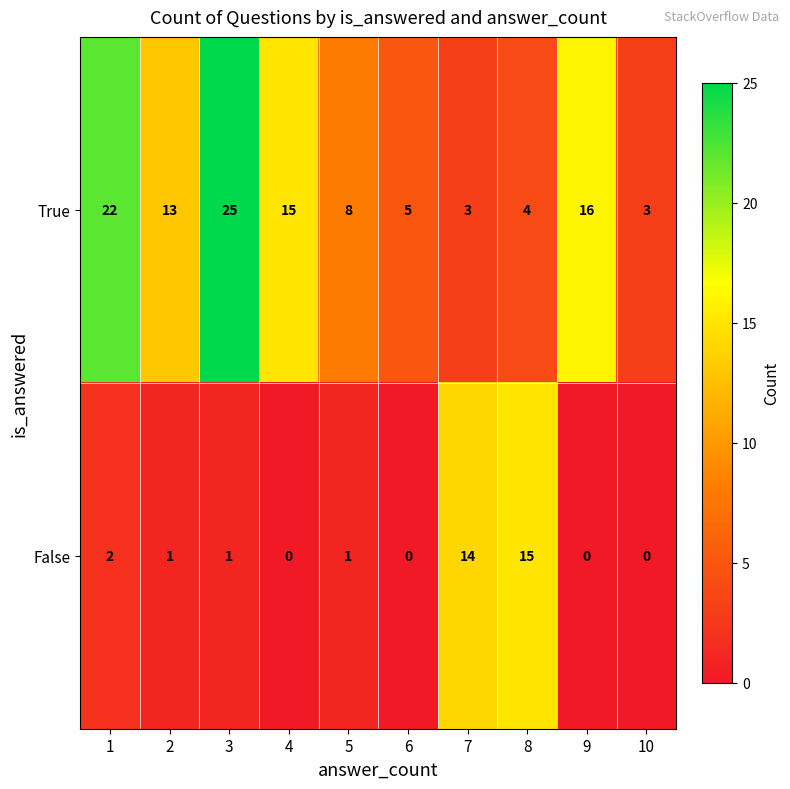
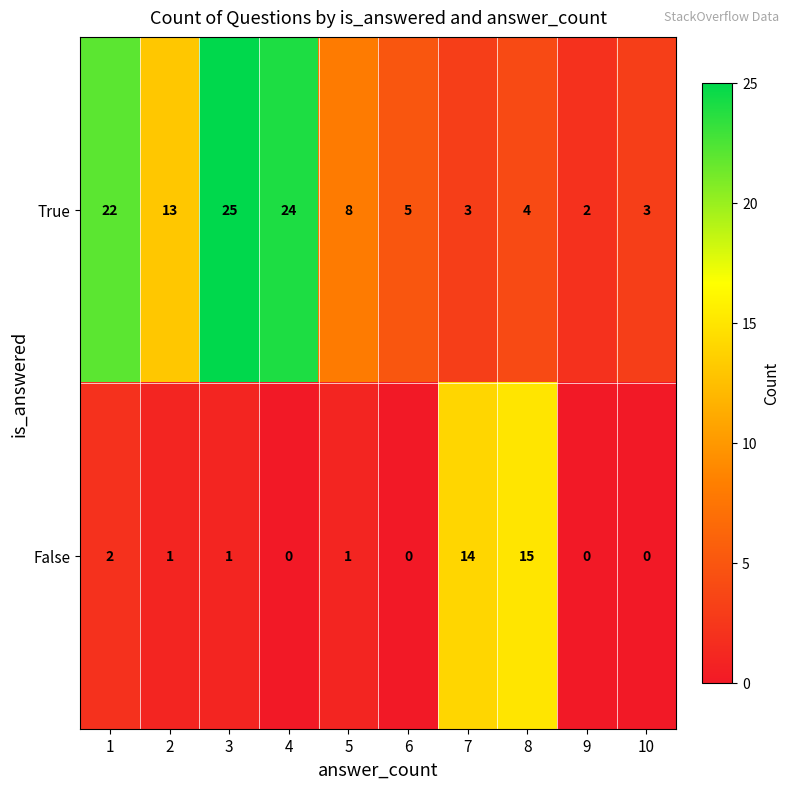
True, 4: 15 -> 24
True, 9: 16 -> 2
